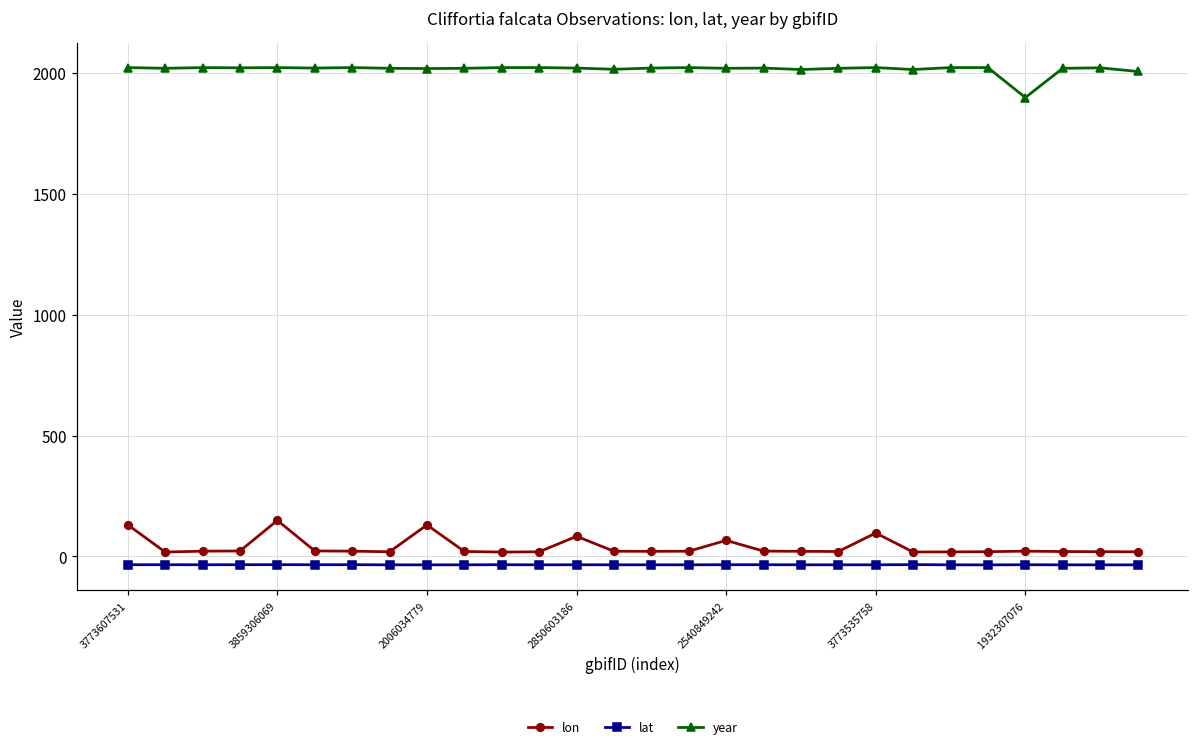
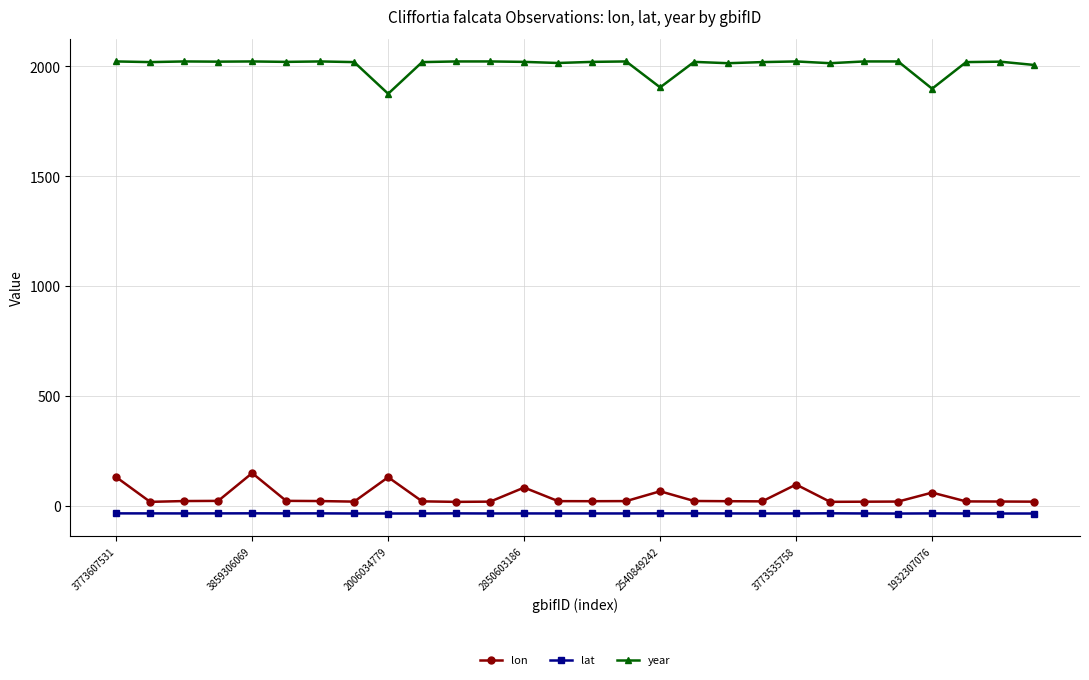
year, 2006034779: 2020 -> 1880
year, 2540849242: 2020 -> 1900
lon, 1932307076: 20 -> 60
